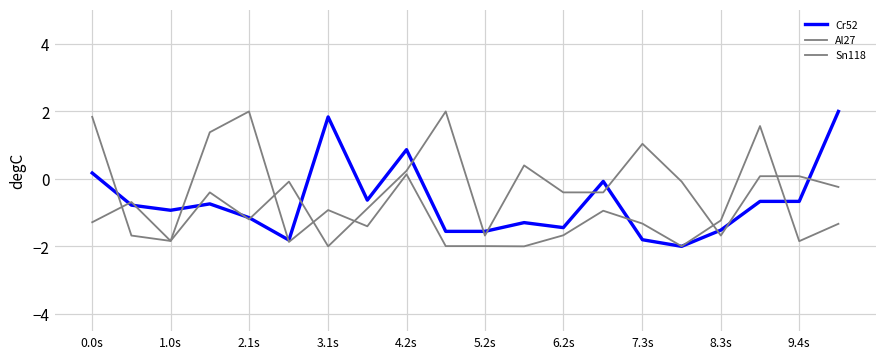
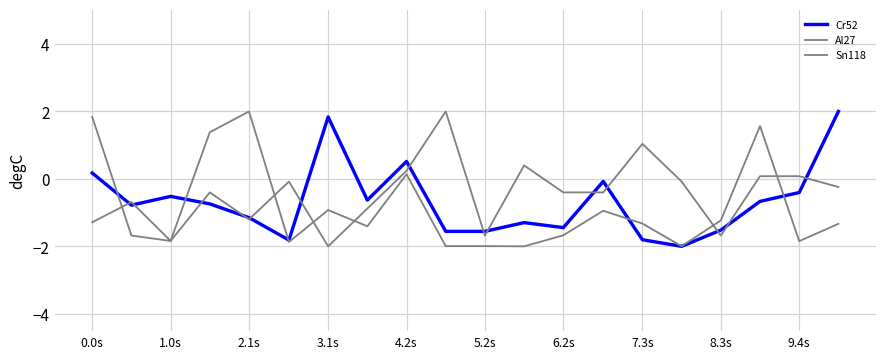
Cr52, 1.0s: -0.9 -> -0.5
Cr52, 4.2s: 0.9 -> 0.5
Cr52, 9.4s: -0.7 -> -0.4
